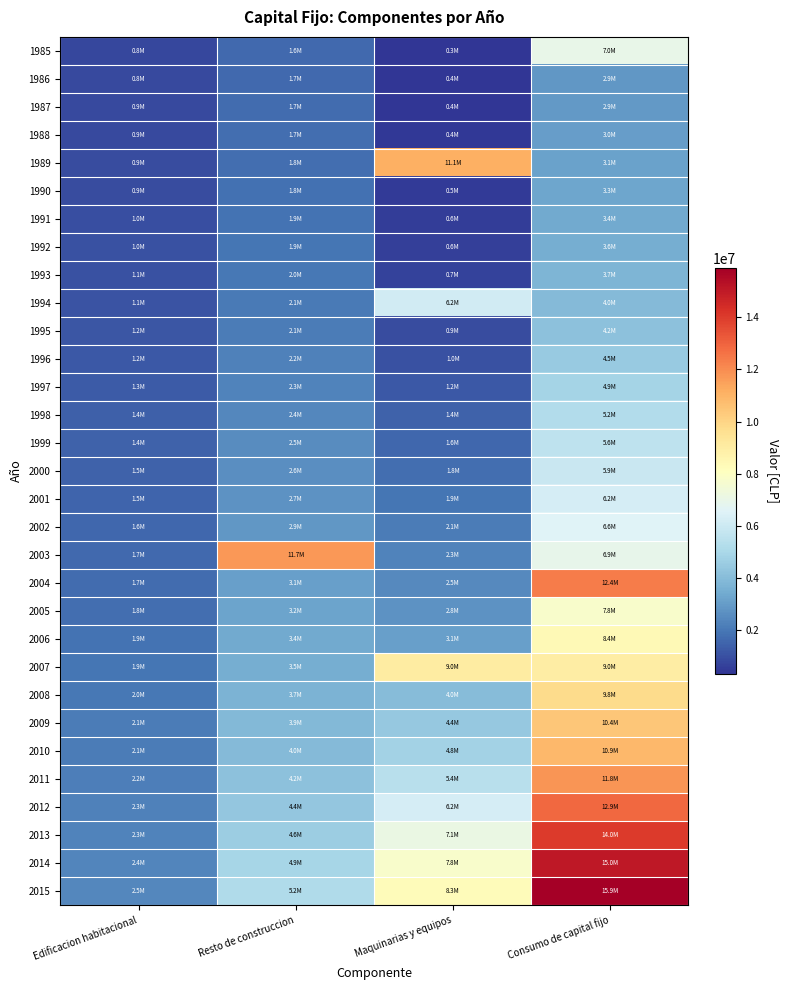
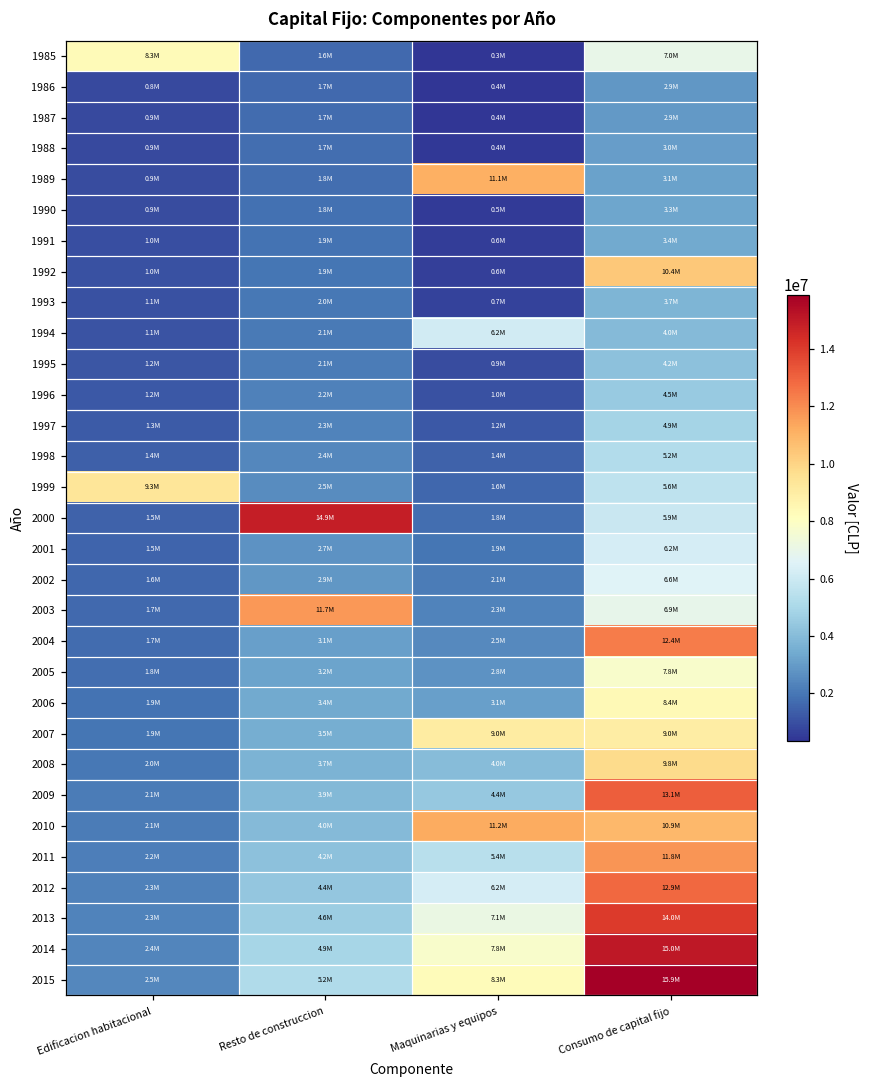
1985, Edificacion habitacional: 0.8M -> 8.3M
1992, Consumo de capital fijo: 3.6M -> 10.4M
1999, Edificacion habitacional: 1.4M -> 9.3M
2000, Resto de construccion: 2.6M -> 14.9M
2009, Consumo de capital fijo: 10.4M -> 13.1M
2010, Maquinarias y equipos: 4.8M -> 11.2M
